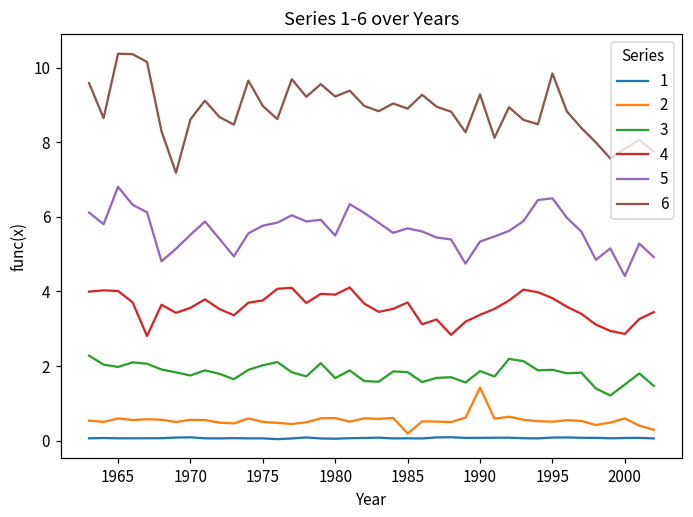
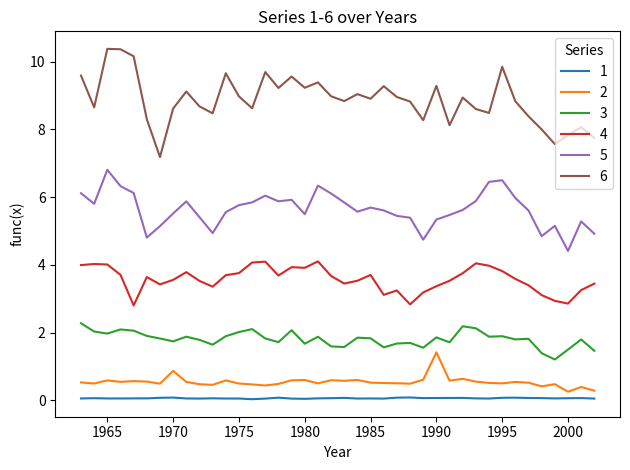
2, 1970: 0.6 -> 0.9
2, 1985: 0.2 -> 0.5
2, 2000: 0.6 -> 0.3
